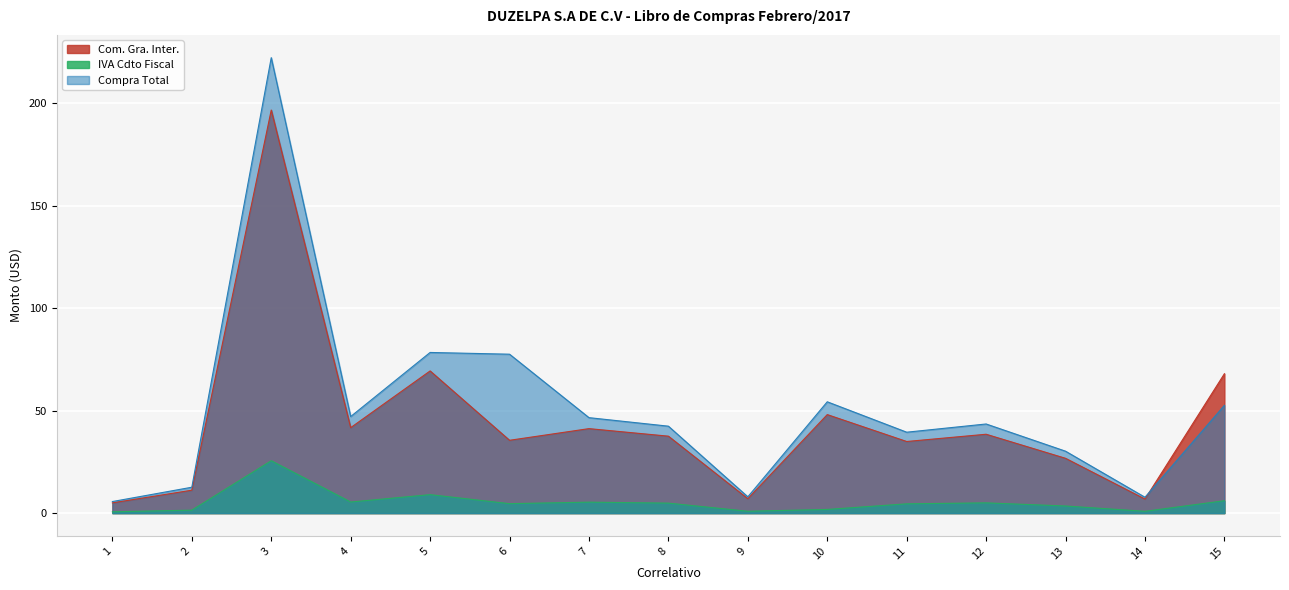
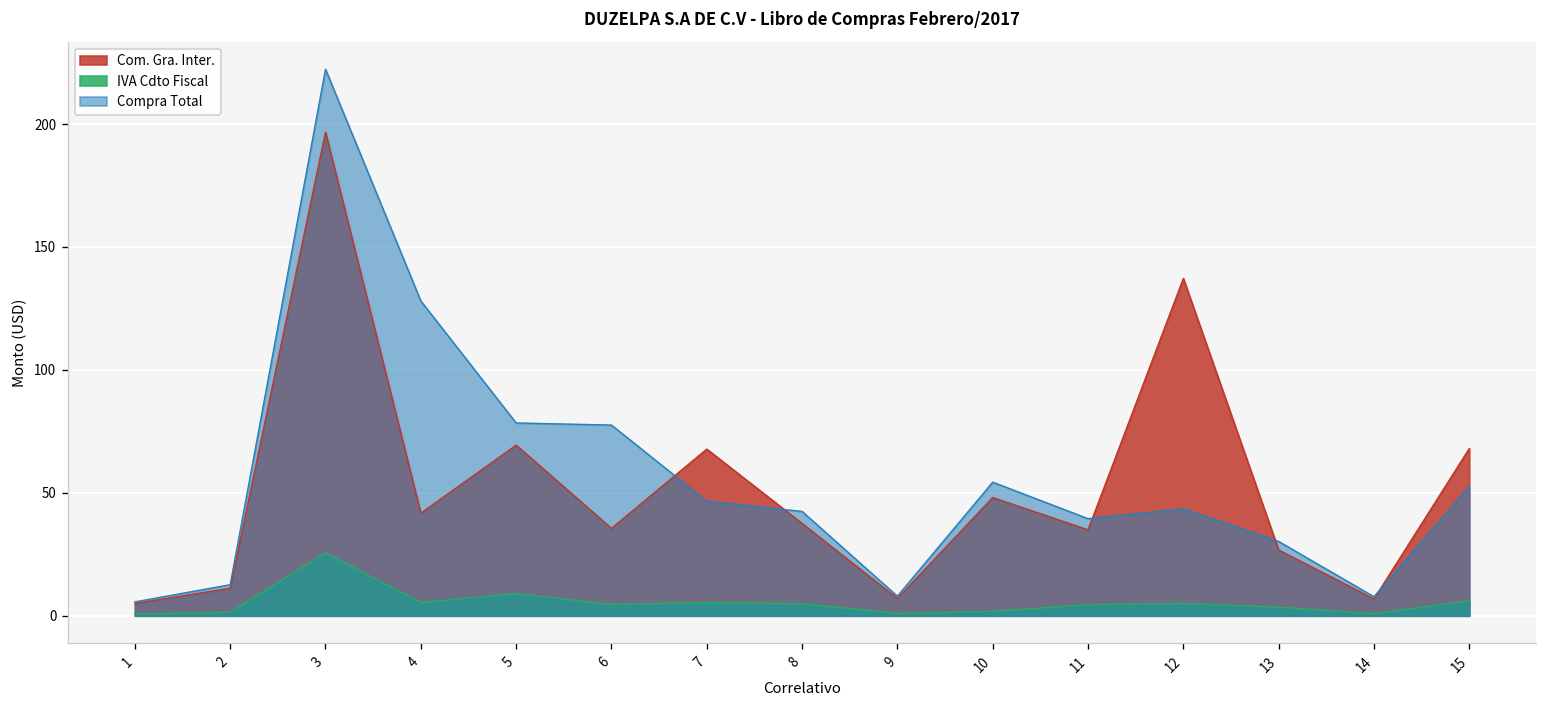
Compra Total, 4: 47 -> 128
Com. Gra. Inter., 7: 41 -> 68
Com. Gra. Inter., 12: 39 -> 137
